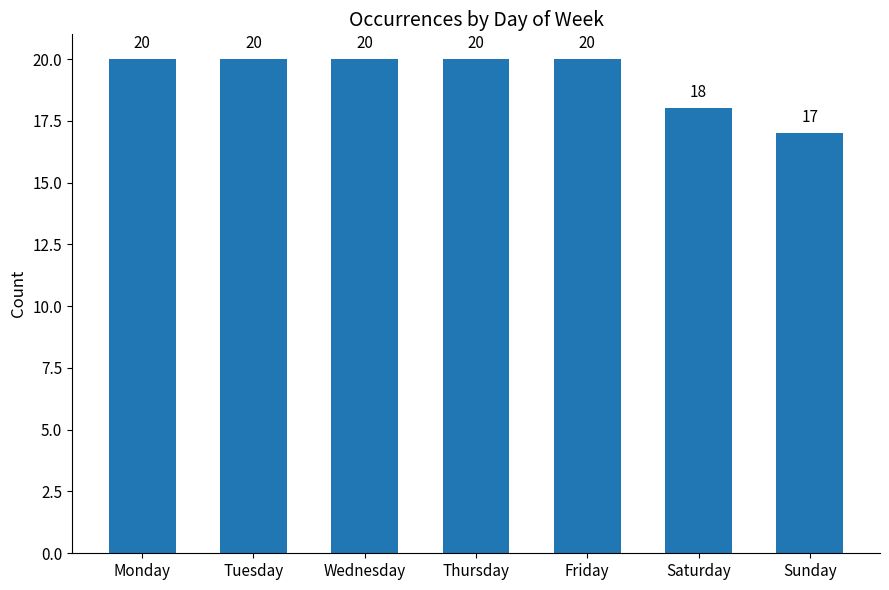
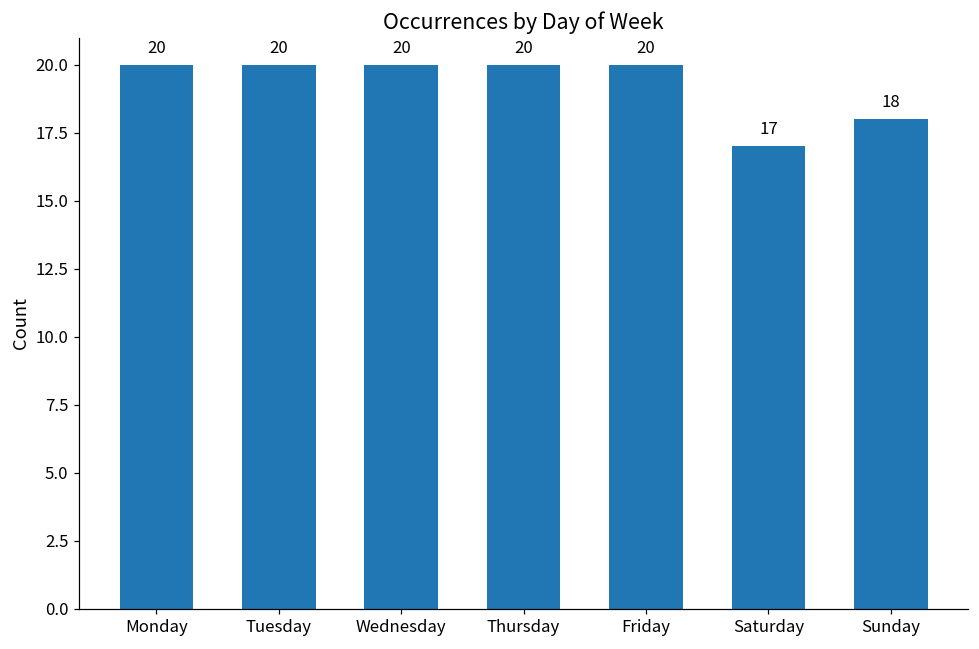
Saturday: 18 -> 17
Sunday: 17 -> 18
